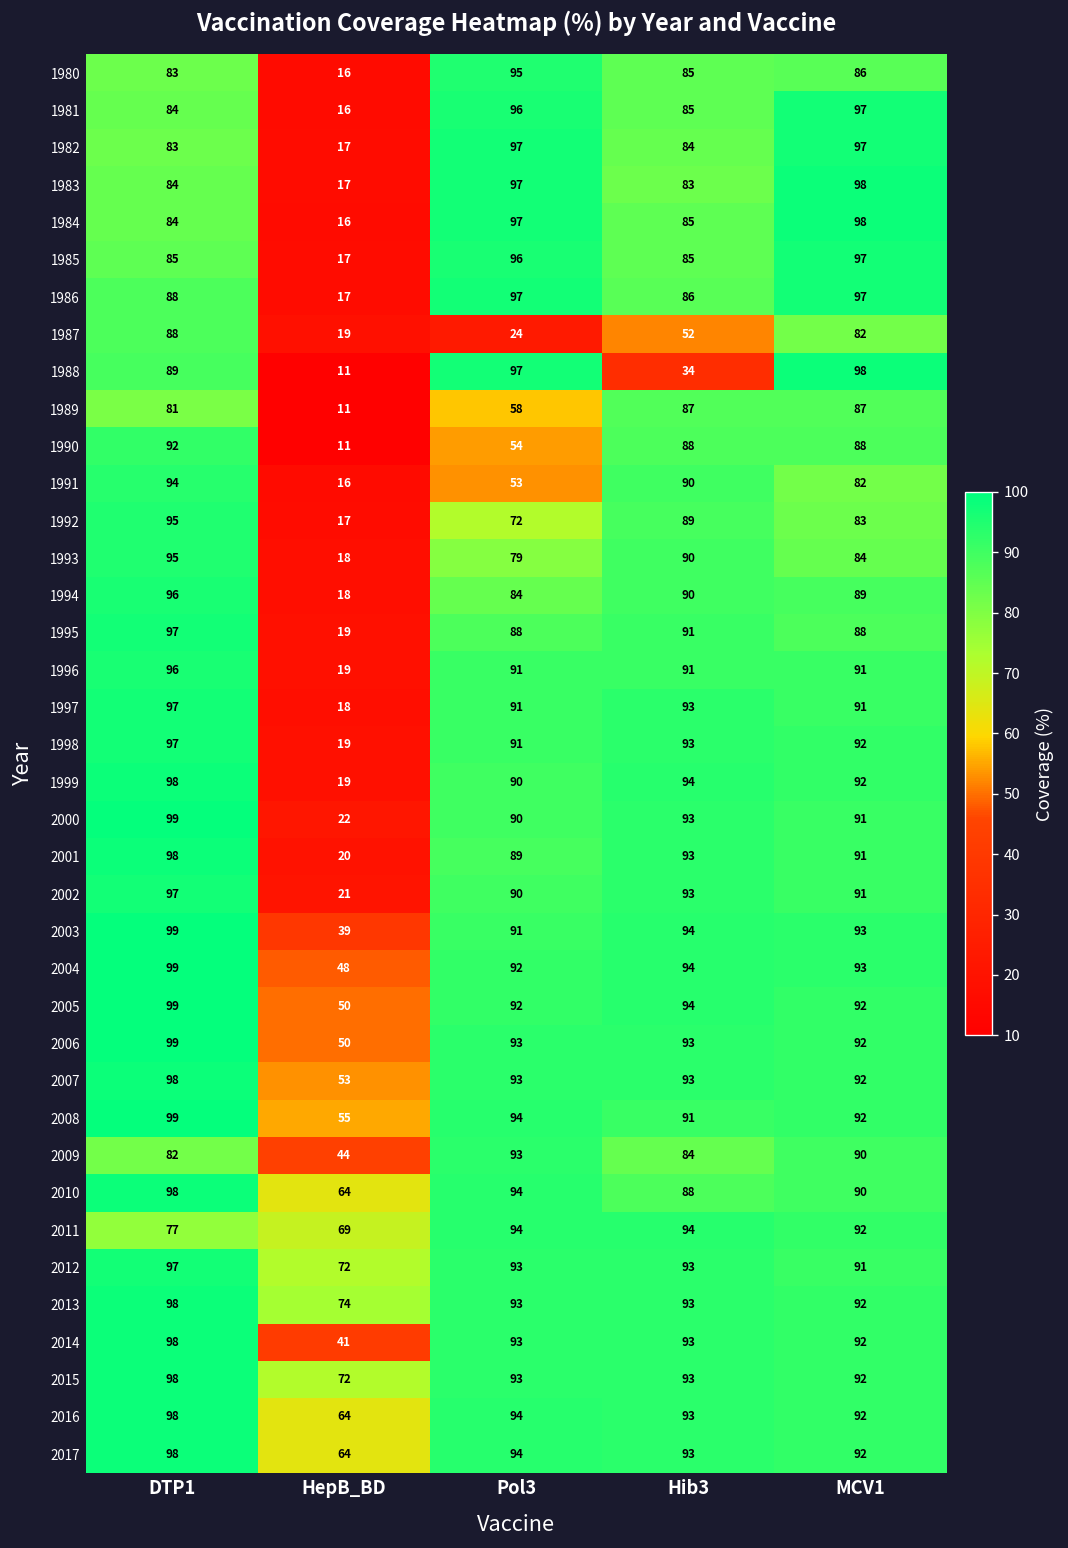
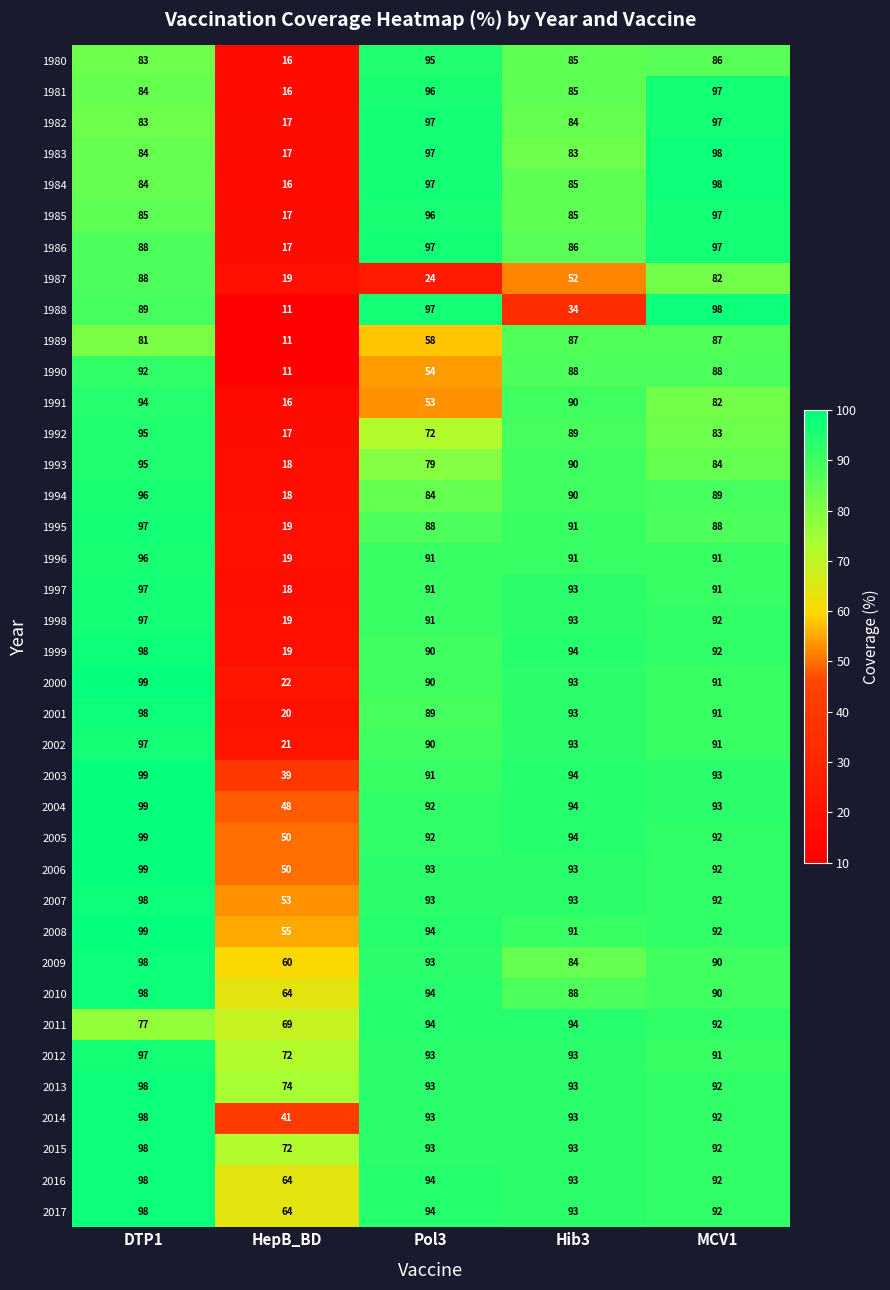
2009, DTP1: 82 -> 98
2009, HepB_BD: 44 -> 60
